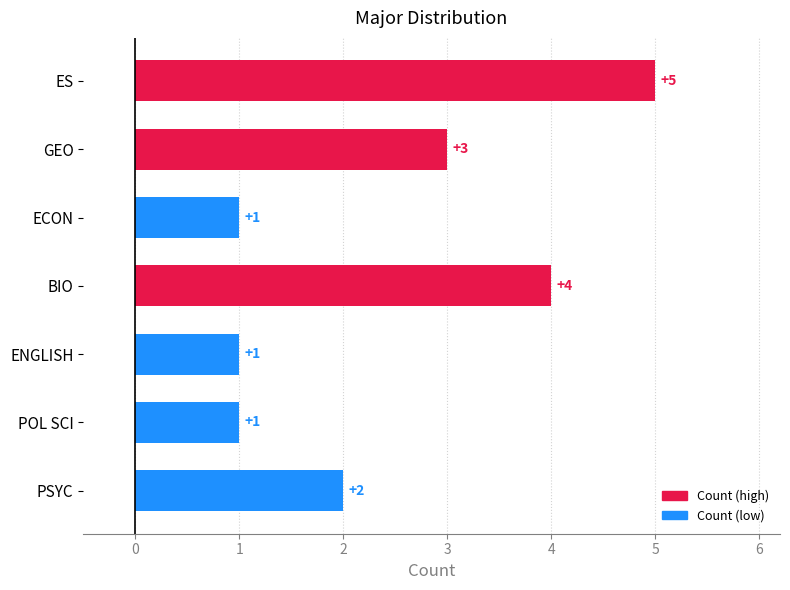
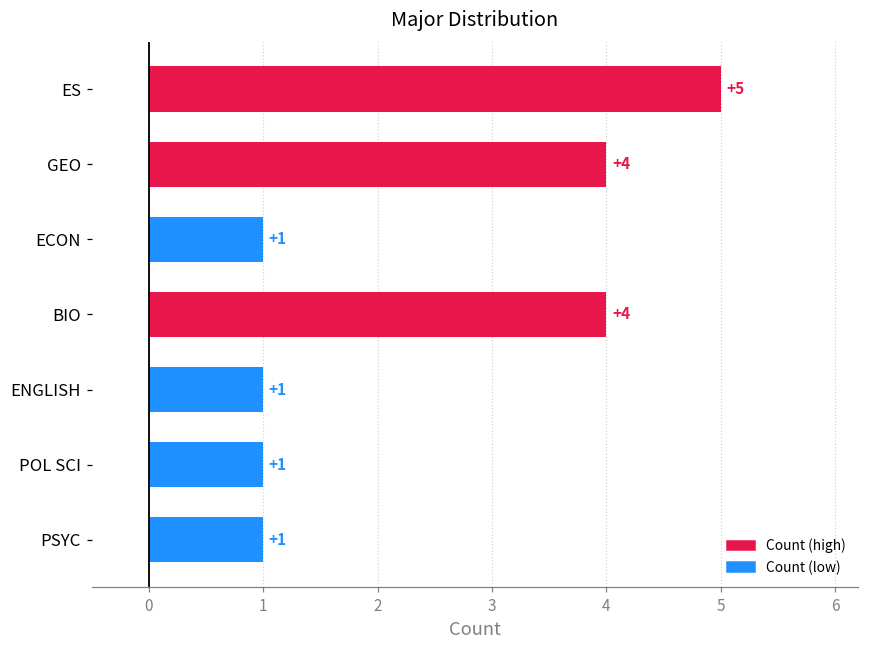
GEO: +3 -> +4
PSYC: +2 -> +1
